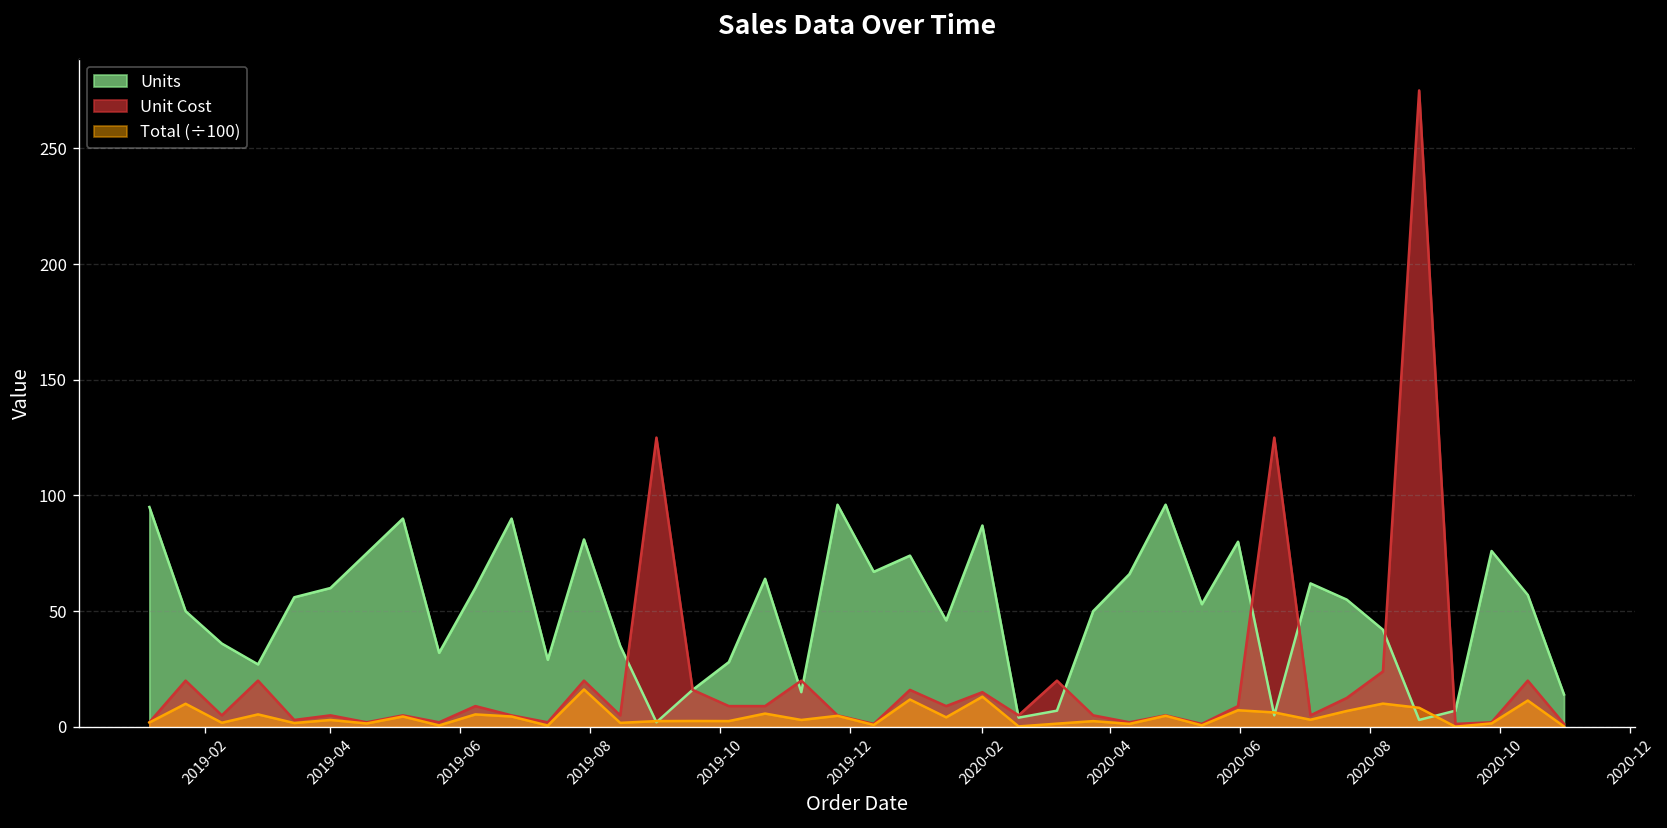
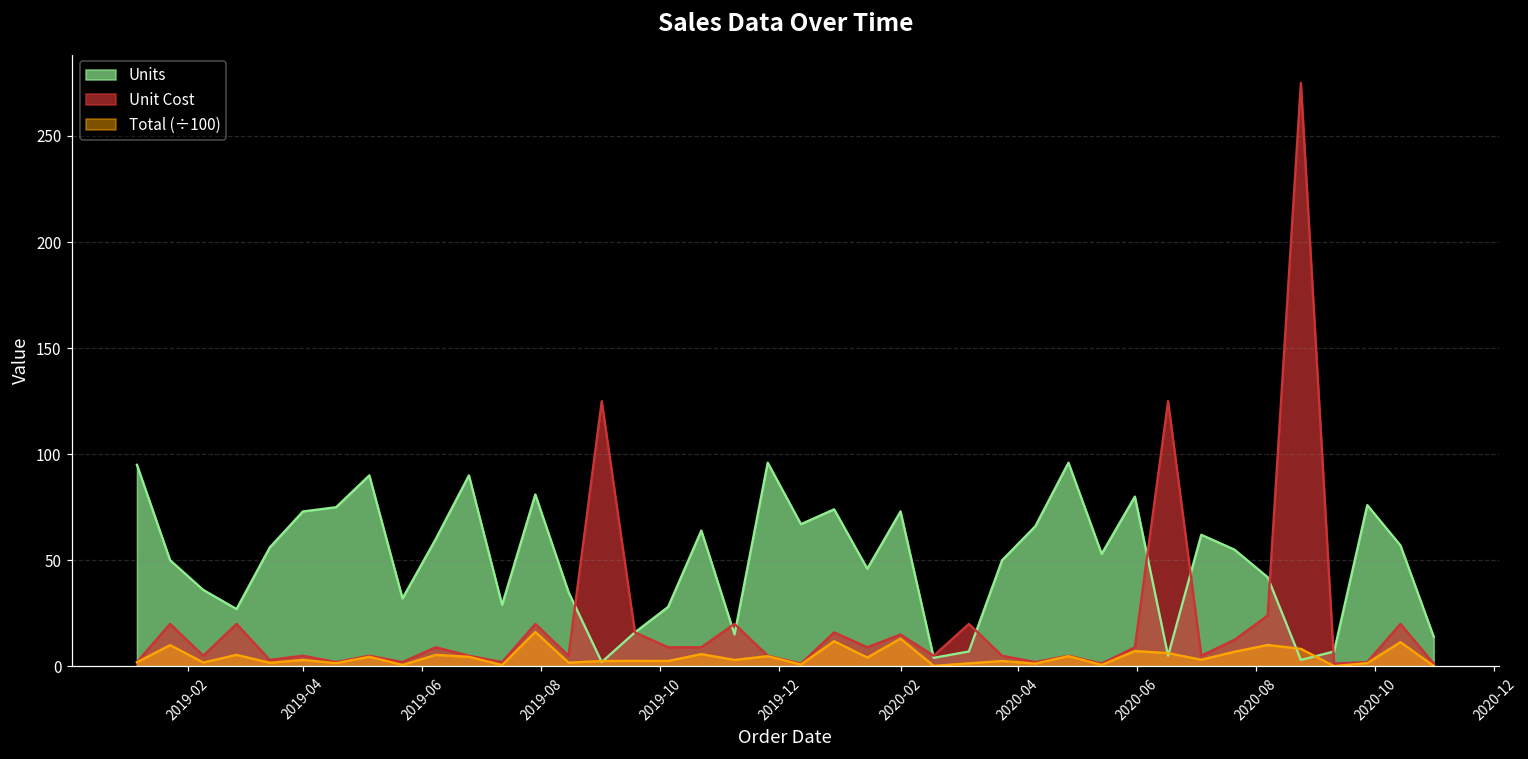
Units, 2019-04: 60 -> 73
Units, 2020-02: 87 -> 73
